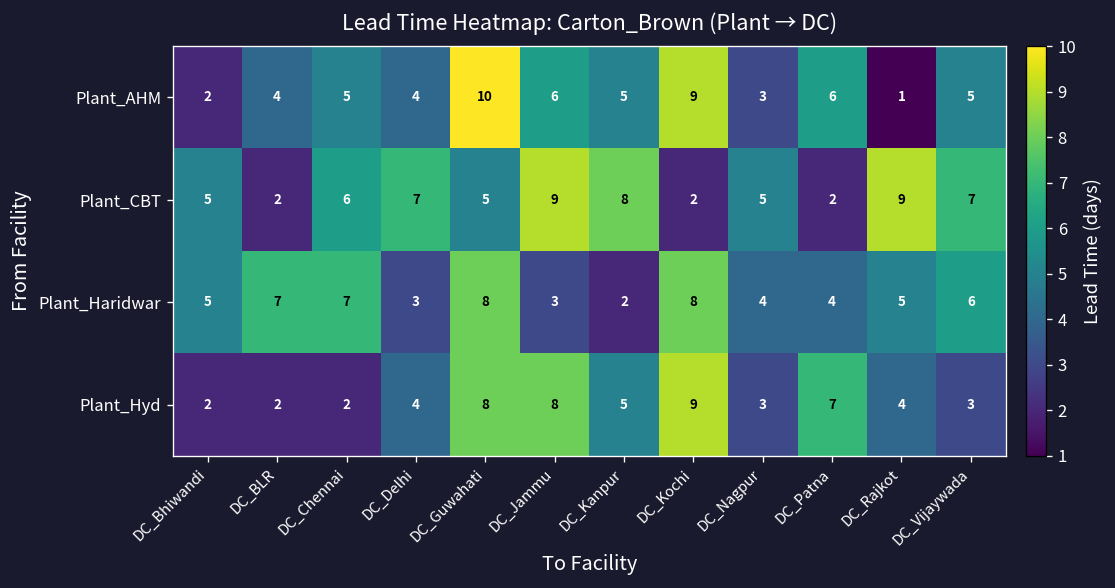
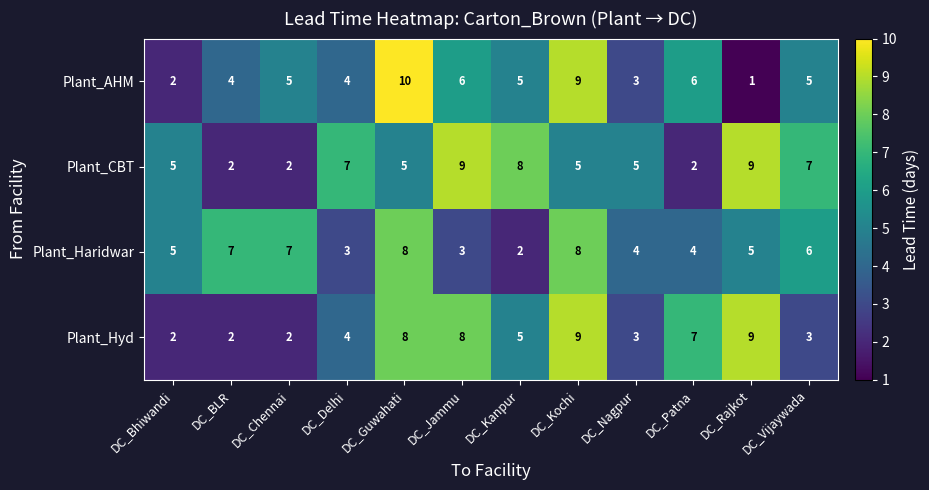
Plant_CBT, DC_Chennai: 6 -> 2
Plant_CBT, DC_Kochi: 2 -> 5
Plant_Hyd, DC_Rajkot: 4 -> 9
